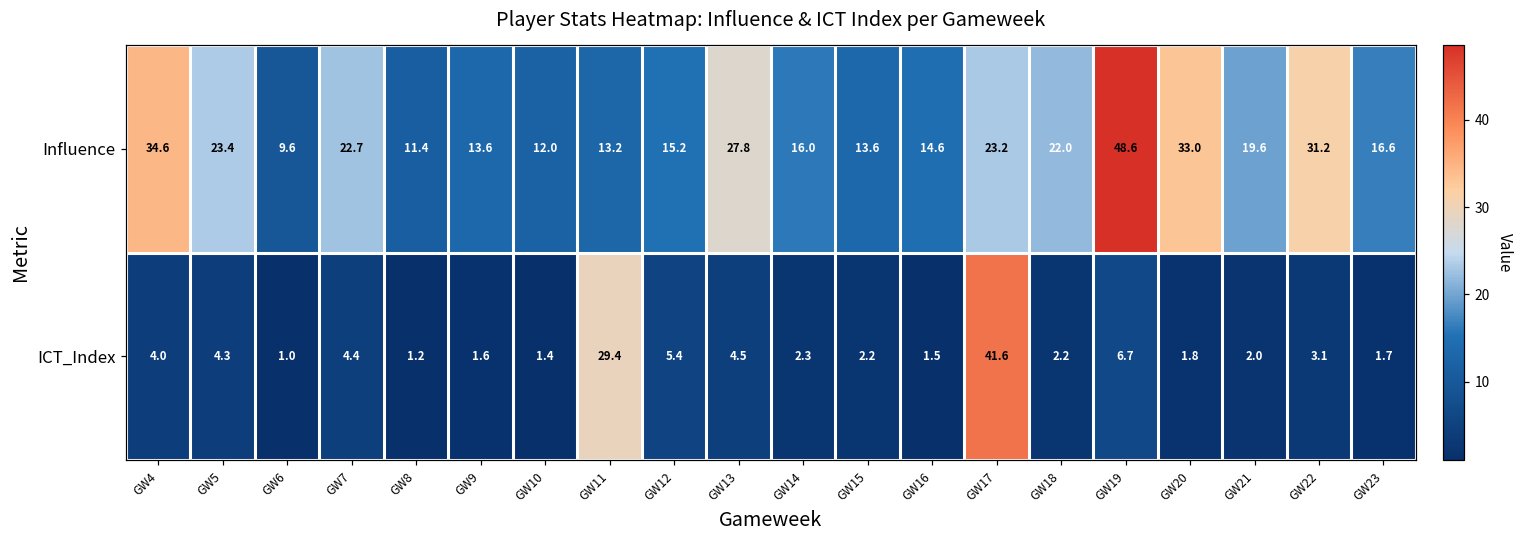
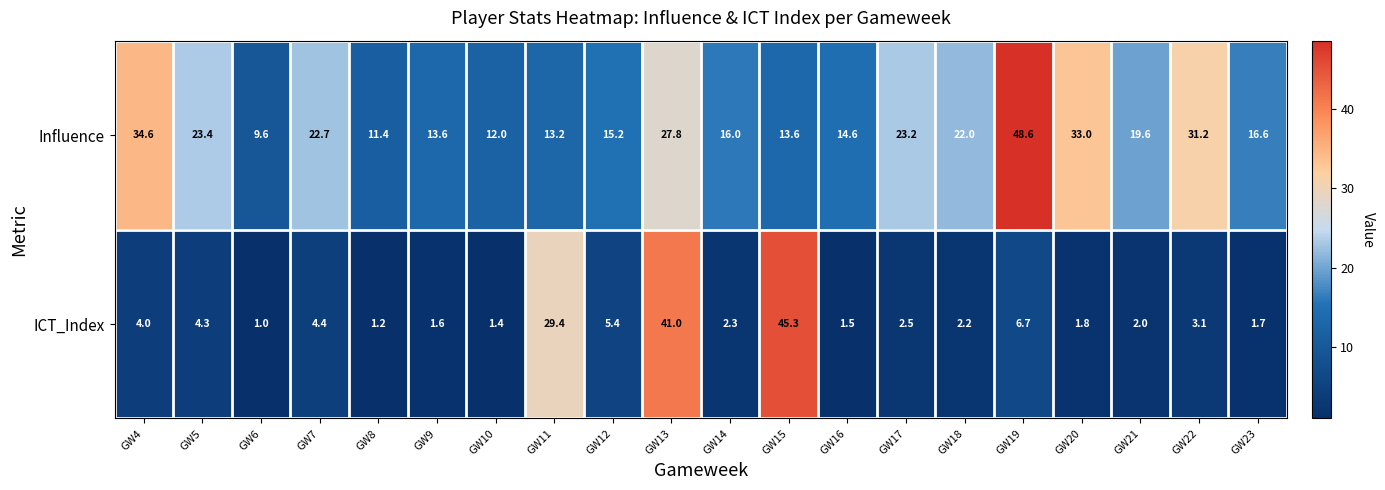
ICT_Index, GW13: 4.5 -> 41.0
ICT_Index, GW15: 2.2 -> 45.3
ICT_Index, GW17: 41.6 -> 2.5
